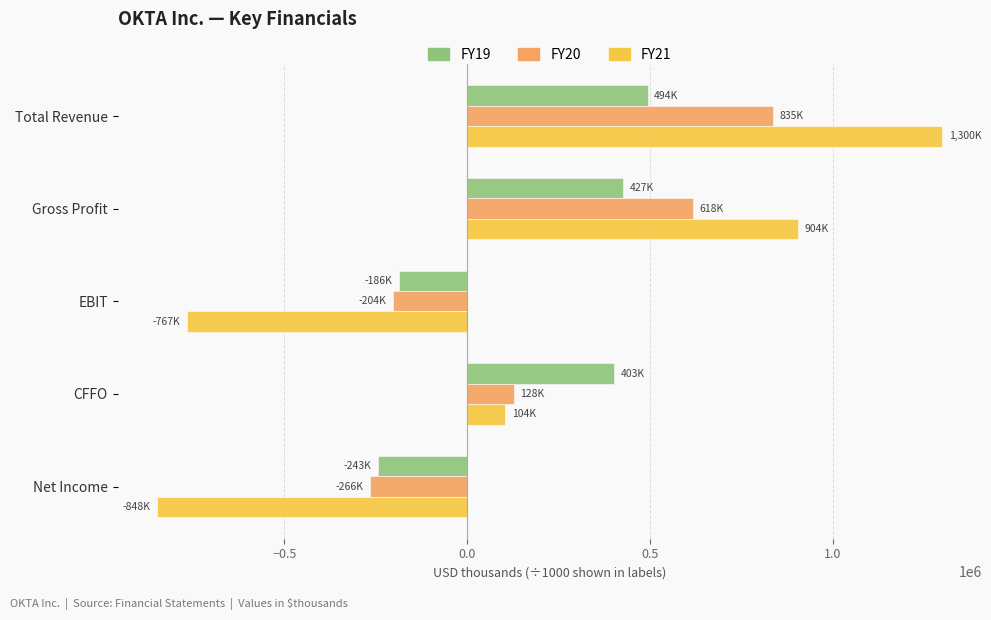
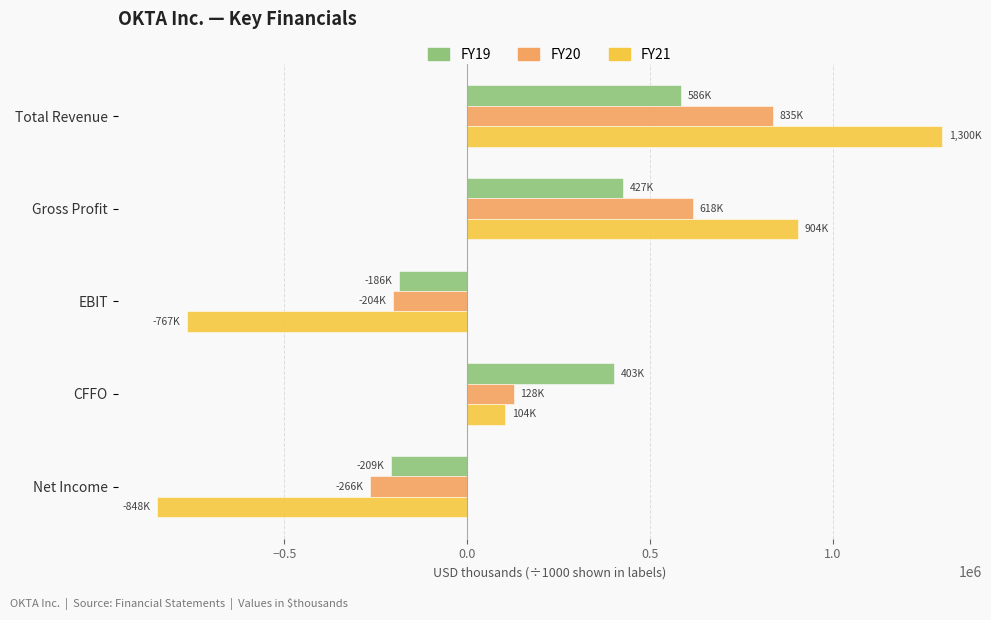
FY19, Total Revenue: 494K -> 586K
FY19, Net Income: -243K -> -209K
